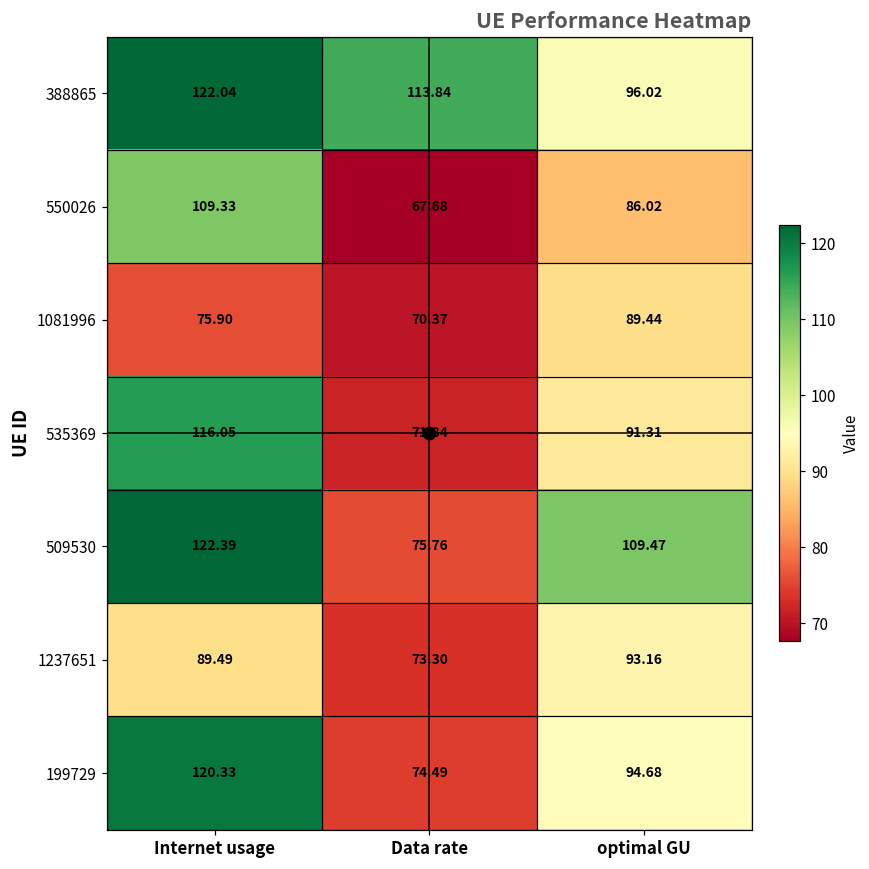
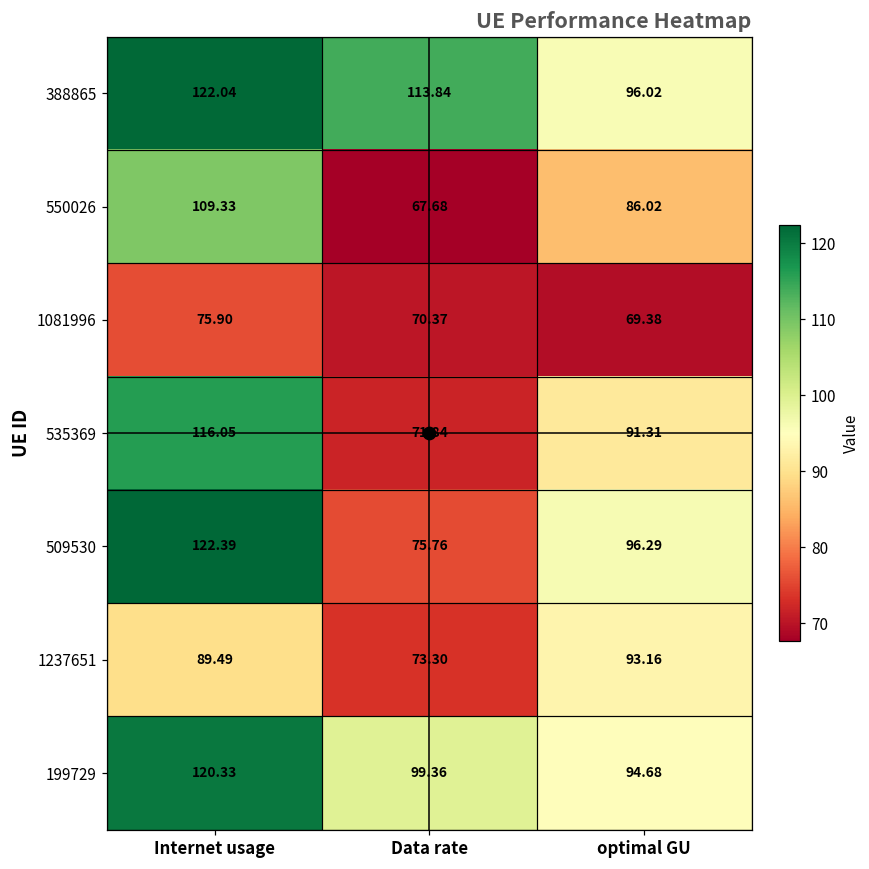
1081996, optimal GU: 89.44 -> 69.38
509530, optimal GU: 109.47 -> 96.29
199729, Data rate: 74.49 -> 99.36
